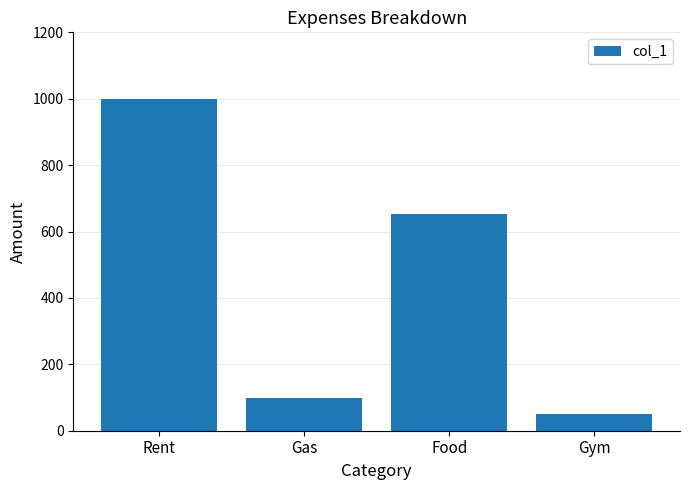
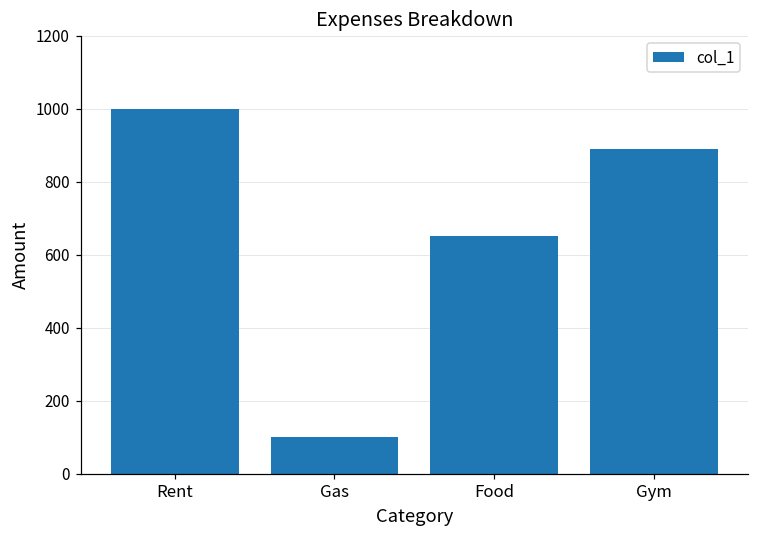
Gym: 50 -> 890
